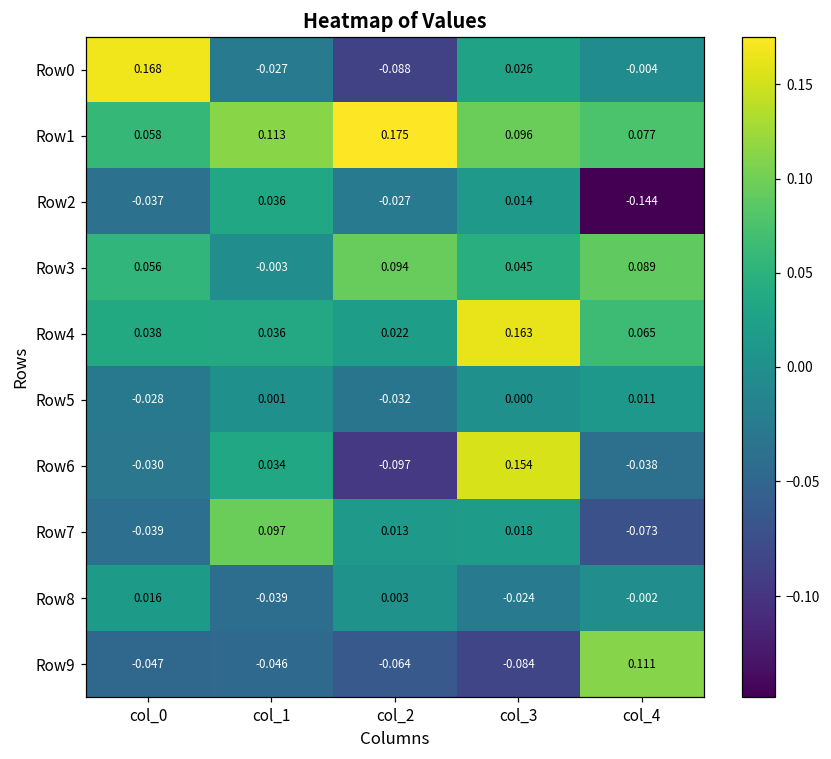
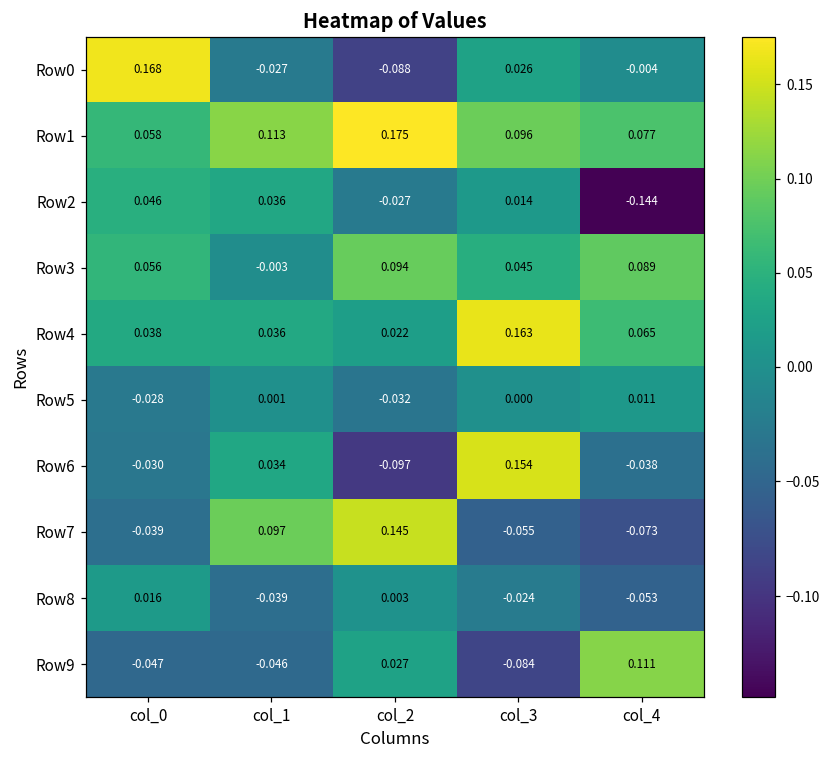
Row2, col_0: -0.037 -> 0.046
Row7, col_2: 0.013 -> 0.145
Row7, col_3: 0.018 -> -0.055
Row8, col_4: -0.002 -> -0.053
Row9, col_2: -0.064 -> 0.027
